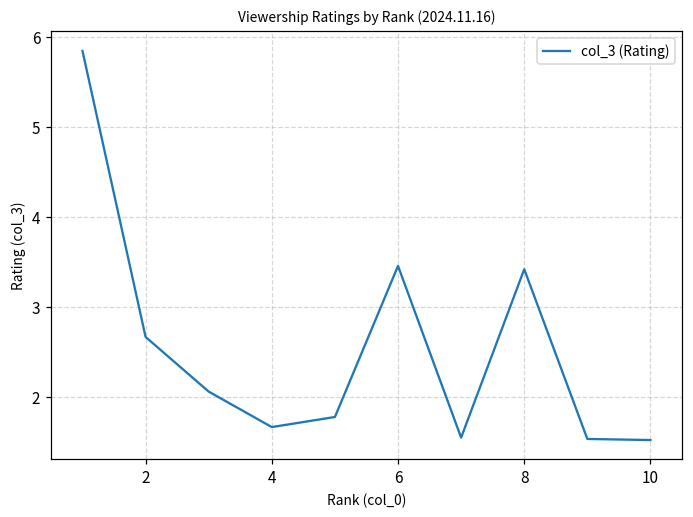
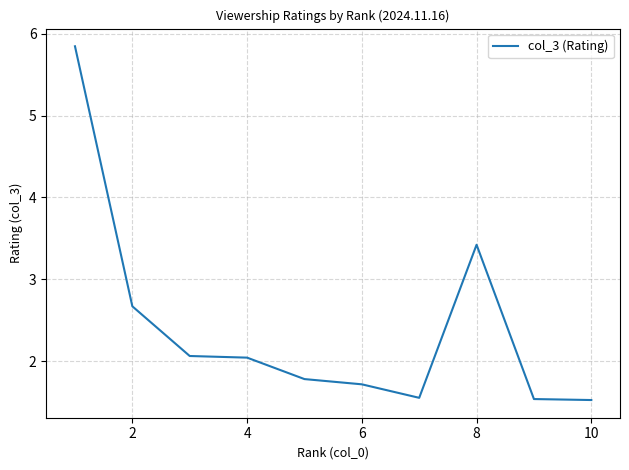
4: 1.7 -> 2.0
6: 3.5 -> 1.7
